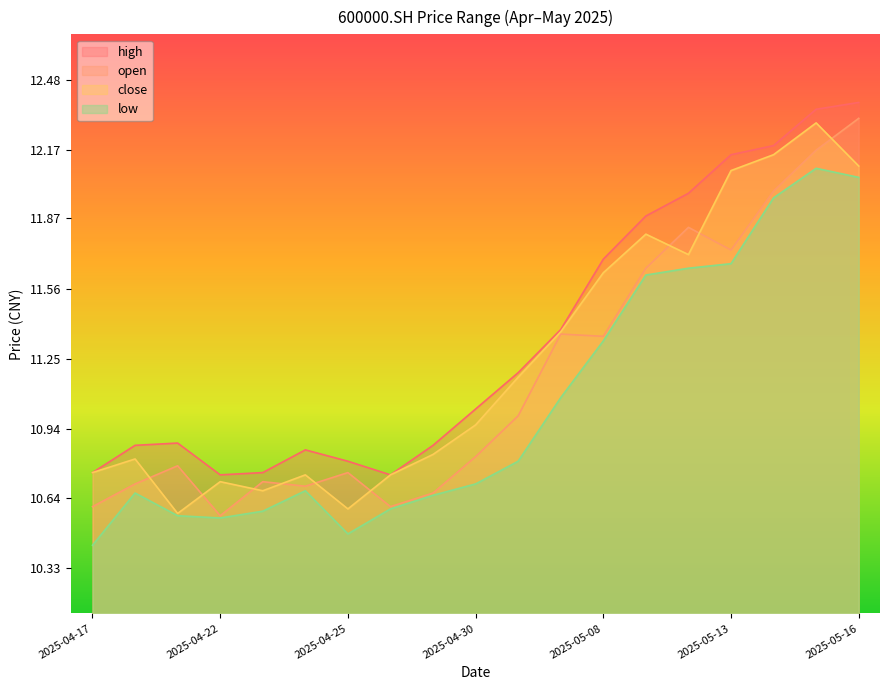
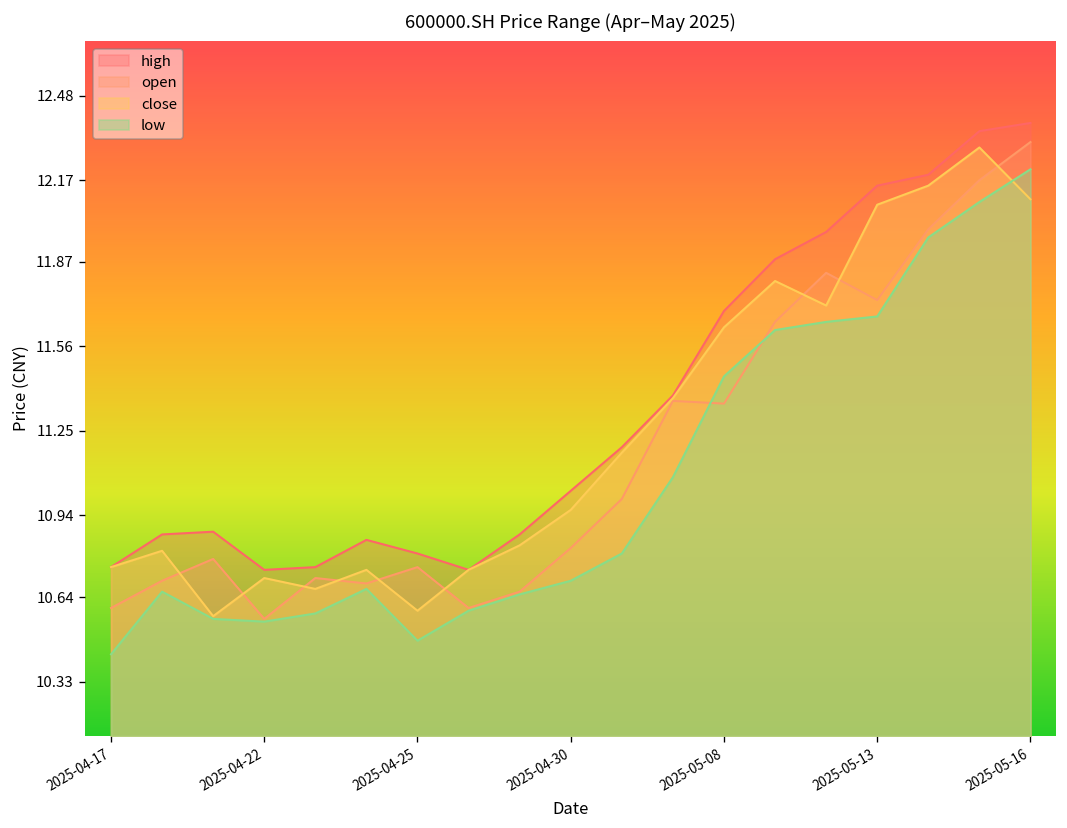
low, 2025-05-08: 11.33 -> 11.45
low, 2025-05-16: 12.05 -> 12.21
